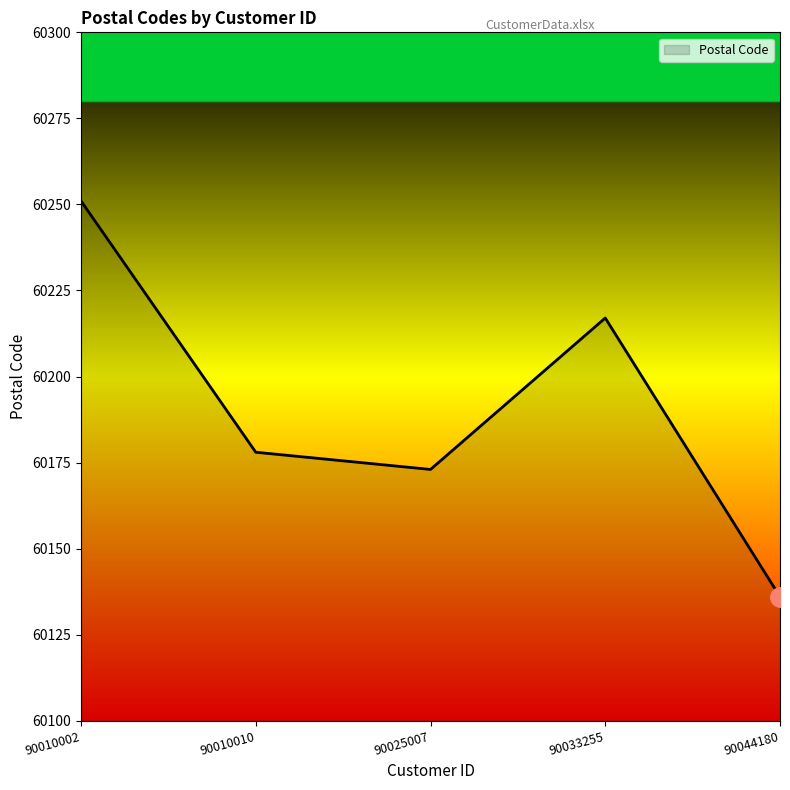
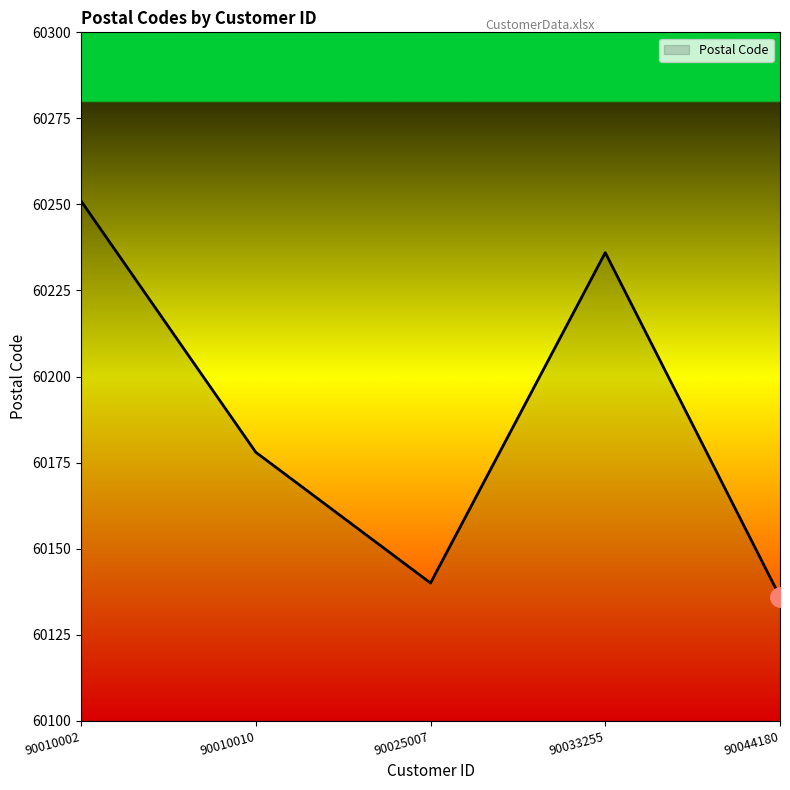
Postal Code, 90025007: 60173 -> 60140
Postal Code, 90033255: 60217 -> 60236
